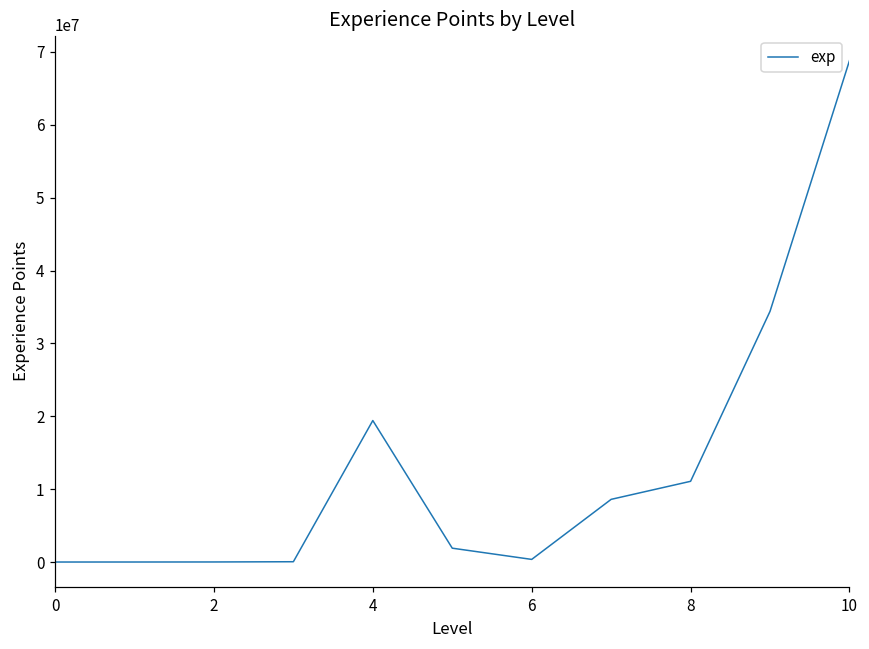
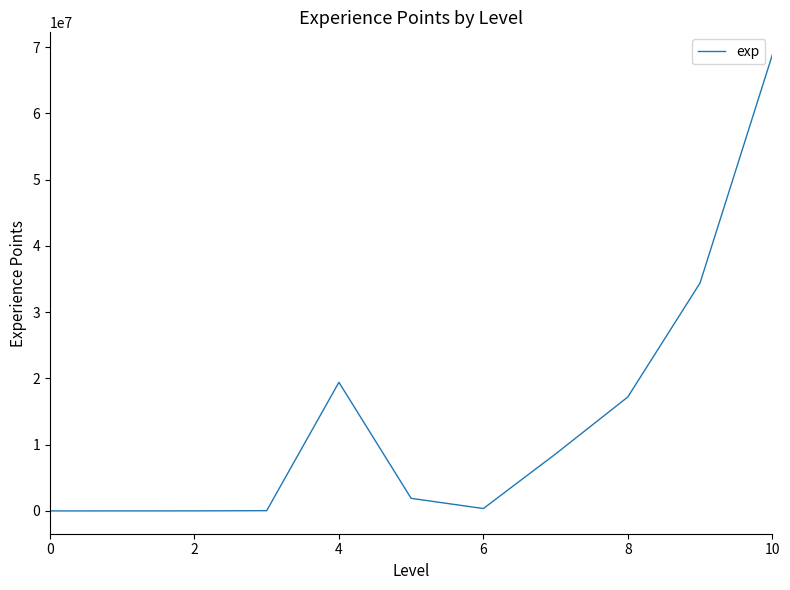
8: 11000000 -> 17000000
